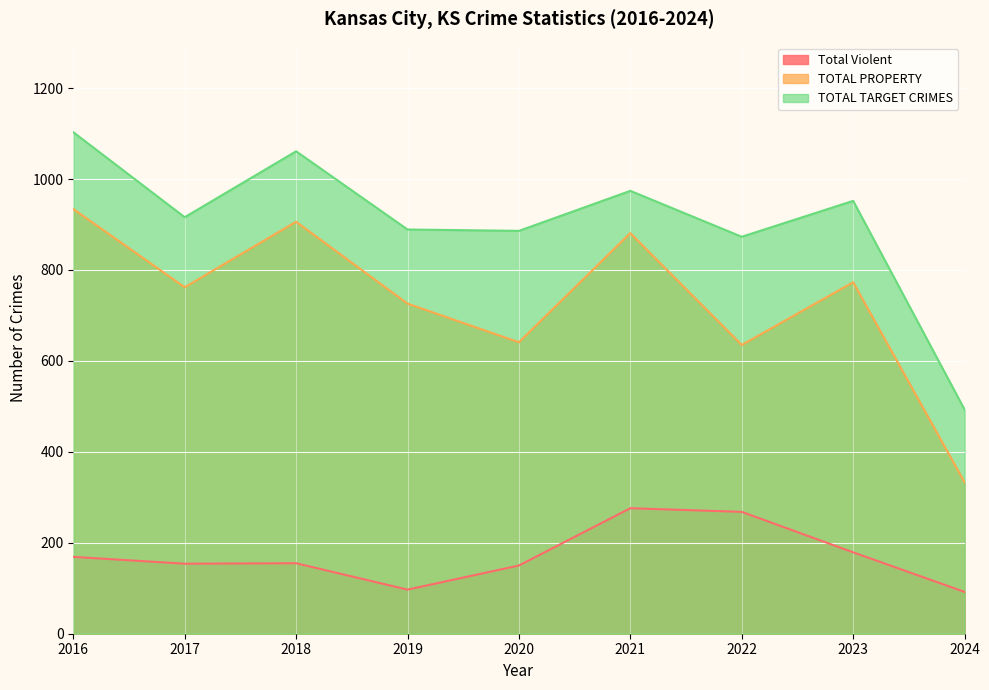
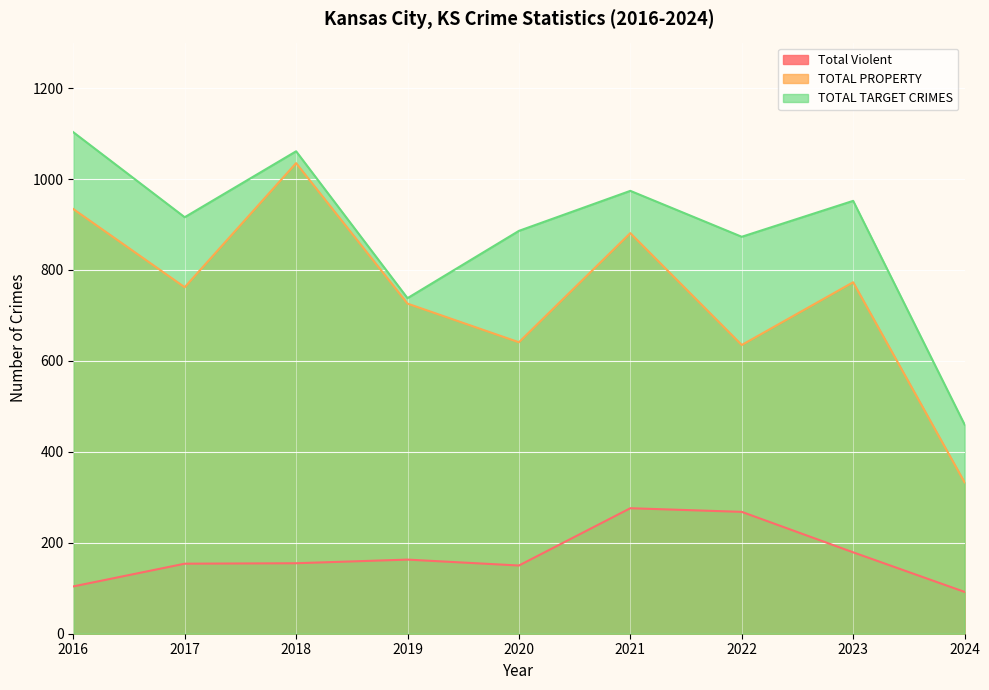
Total Violent, 2016: 170 -> 100
TOTAL PROPERTY, 2018: 910 -> 1040
Total Violent, 2019: 100 -> 160
TOTAL TARGET CRIMES, 2019: 890 -> 740
TOTAL TARGET CRIMES, 2024: 490 -> 460
